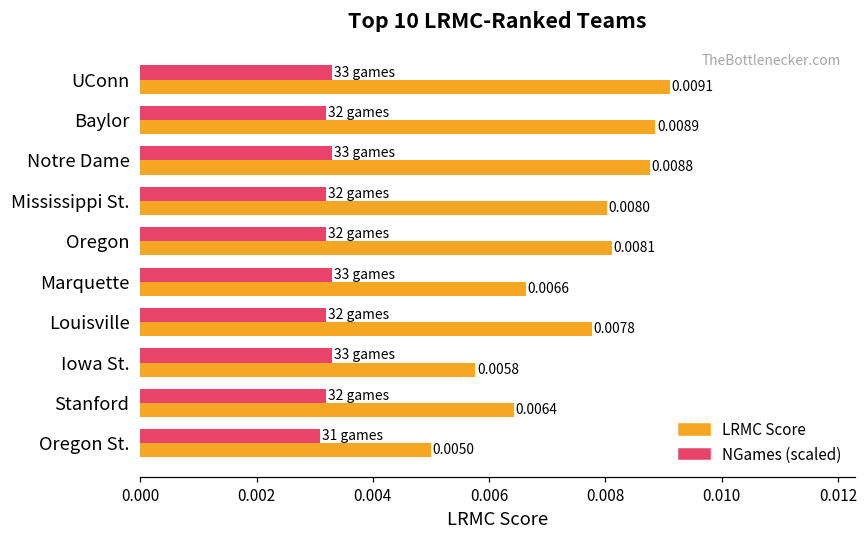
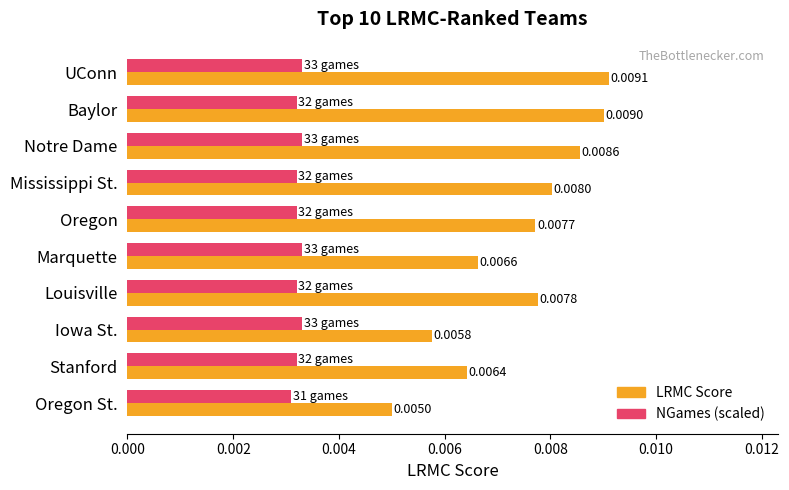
LRMC Score, Baylor: 0.0089 -> 0.0090
LRMC Score, Notre Dame: 0.0088 -> 0.0086
LRMC Score, Oregon: 0.0081 -> 0.0077
